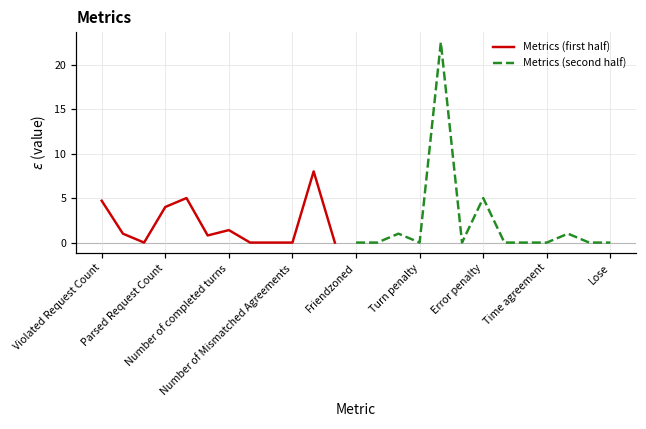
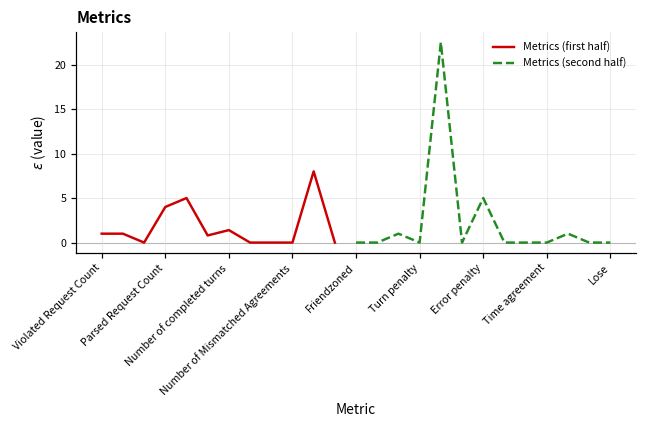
Metrics (first half), Violated Request Count: 5 -> 1
